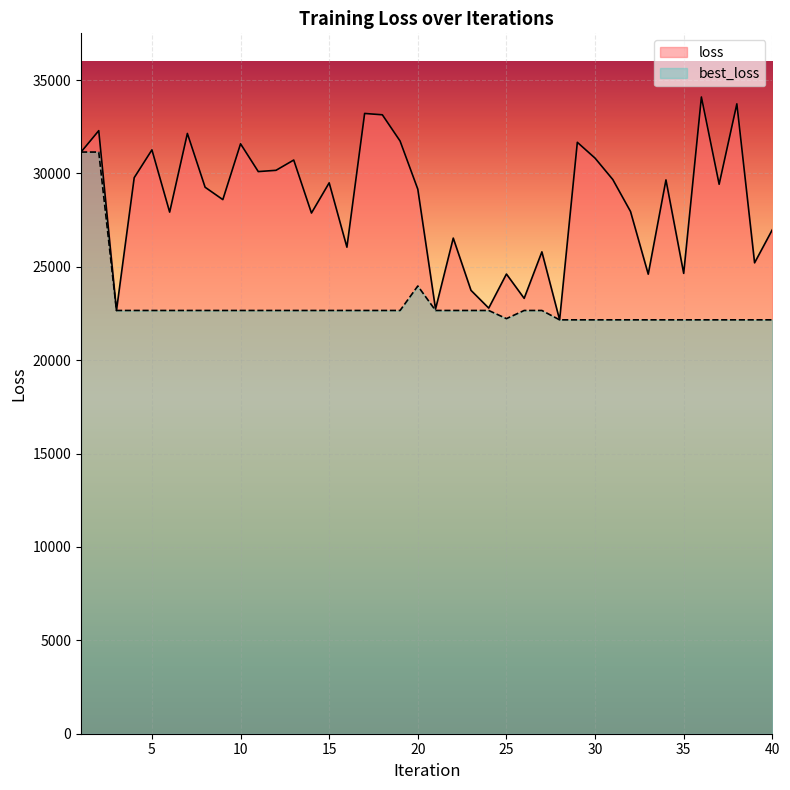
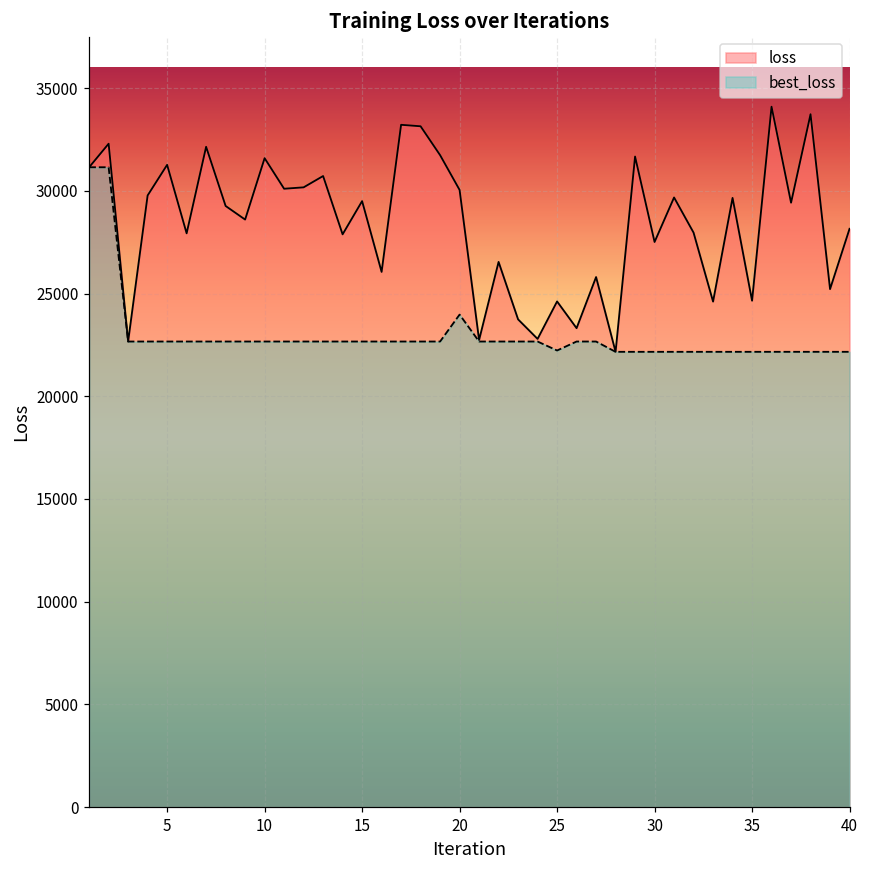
loss, 20: 29200 -> 30000
loss, 30: 30800 -> 27500
loss, 40: 27000 -> 28200
